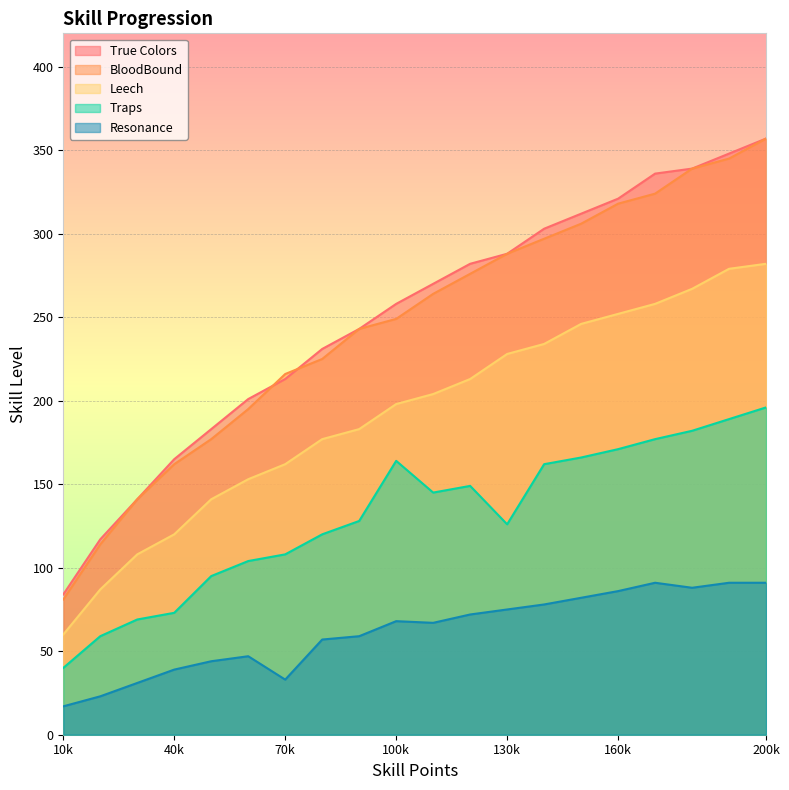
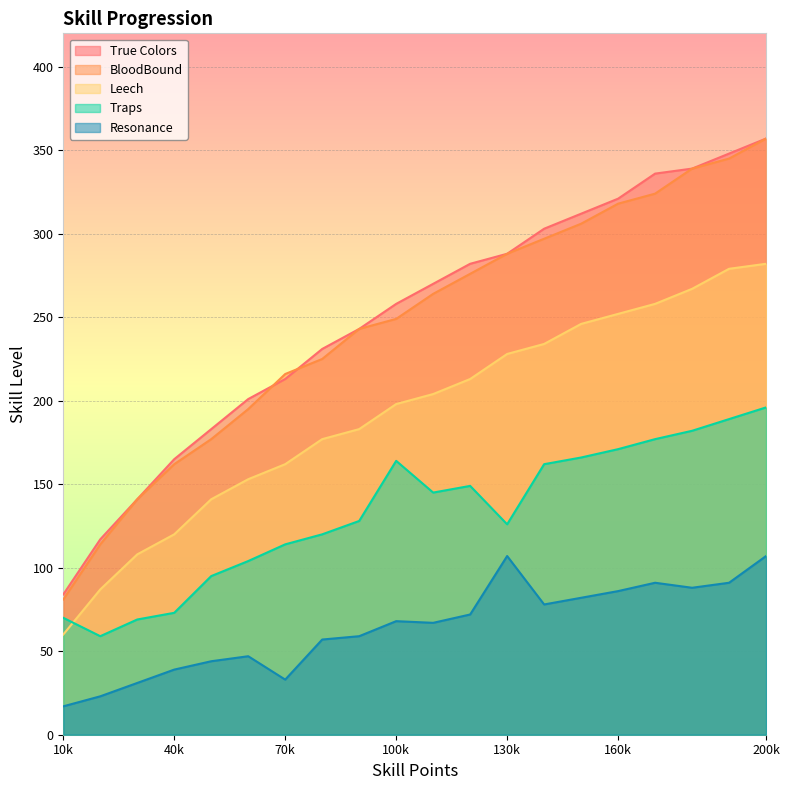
Traps, 10k: 40 -> 70
Traps, 70k: 108 -> 114
Resonance, 130k: 75 -> 107
Resonance, 200k: 91 -> 107
